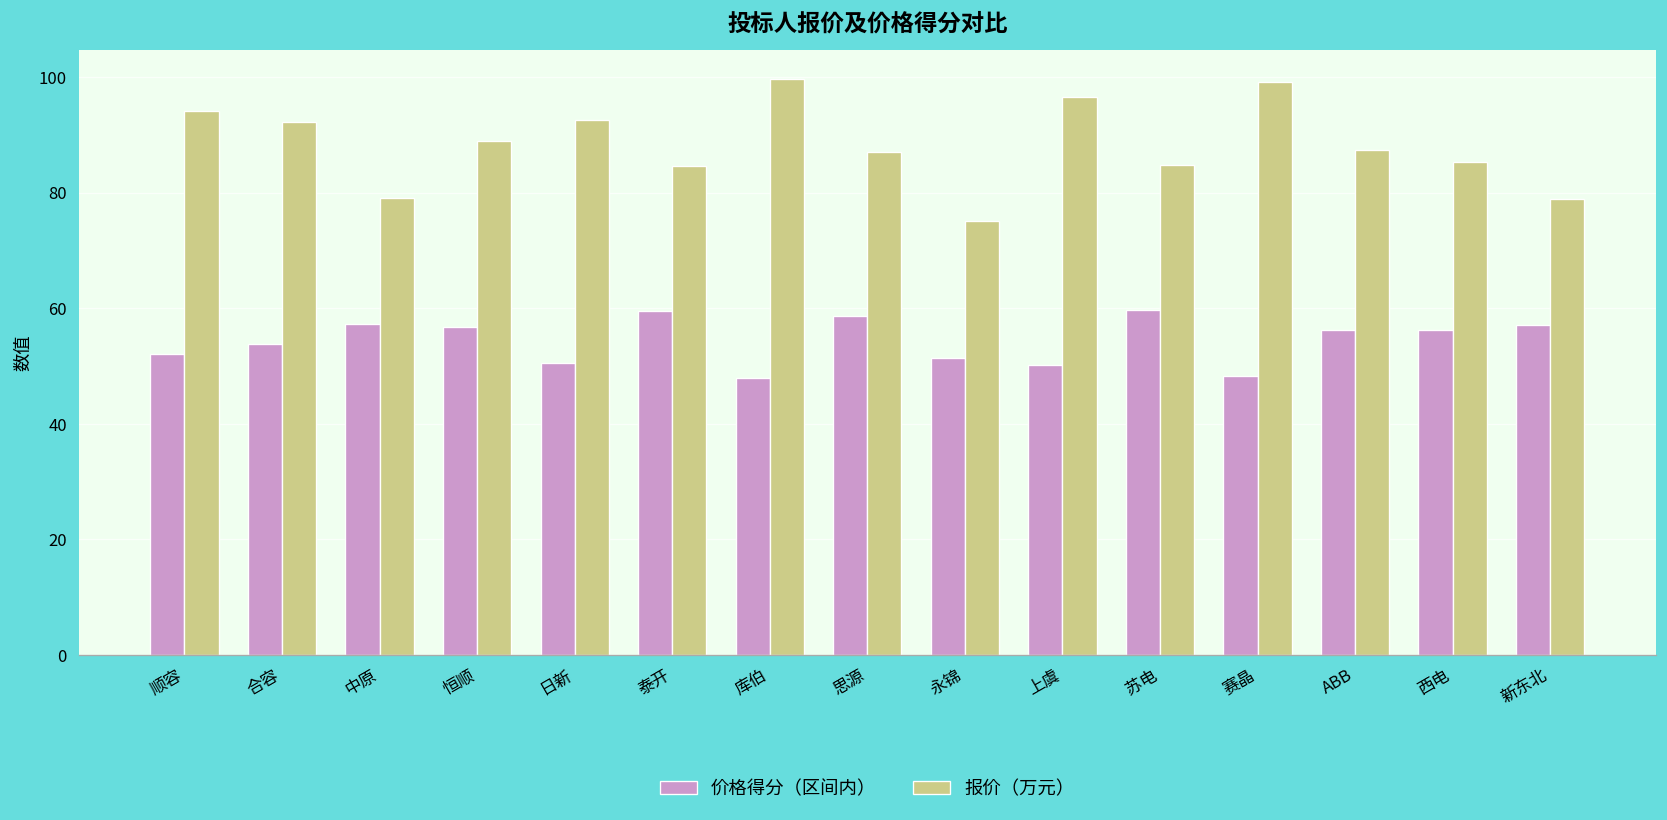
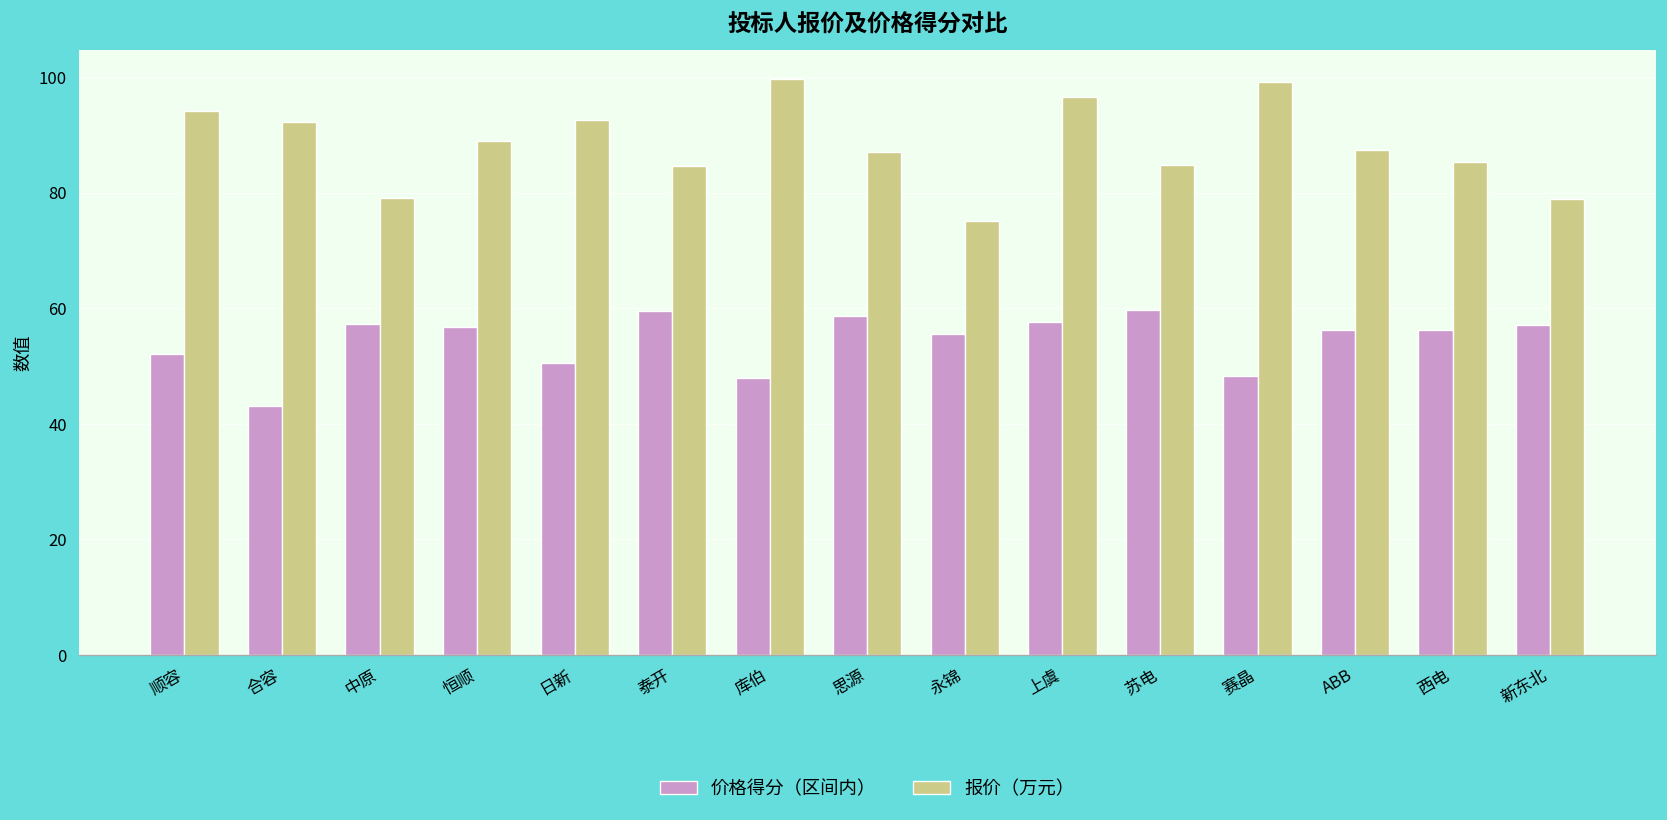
价格得分（区间内）, 合容: 54 -> 43
价格得分（区间内）, 永锦: 51 -> 55
价格得分（区间内）, 上虞: 50 -> 58
